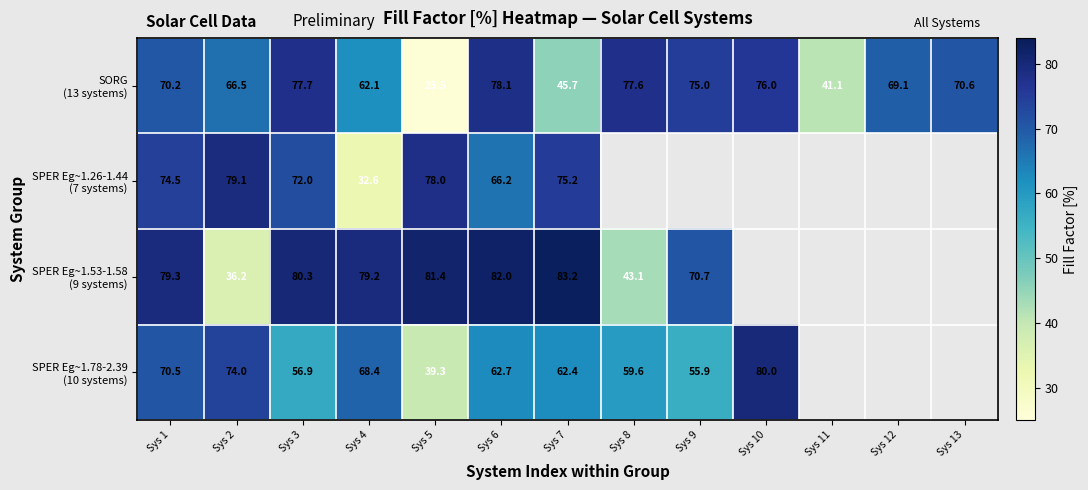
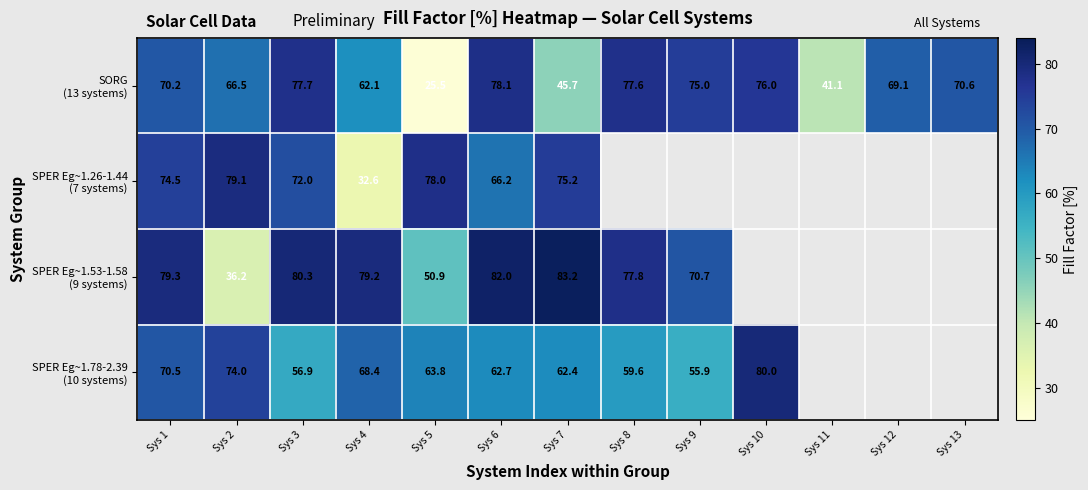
SPER Eg~1.53-1.58 (9 systems), Sys 5: 81.4 -> 50.9
SPER Eg~1.53-1.58 (9 systems), Sys 8: 43.1 -> 77.8
SPER Eg~1.78-2.39 (10 systems), Sys 5: 39.3 -> 63.8
